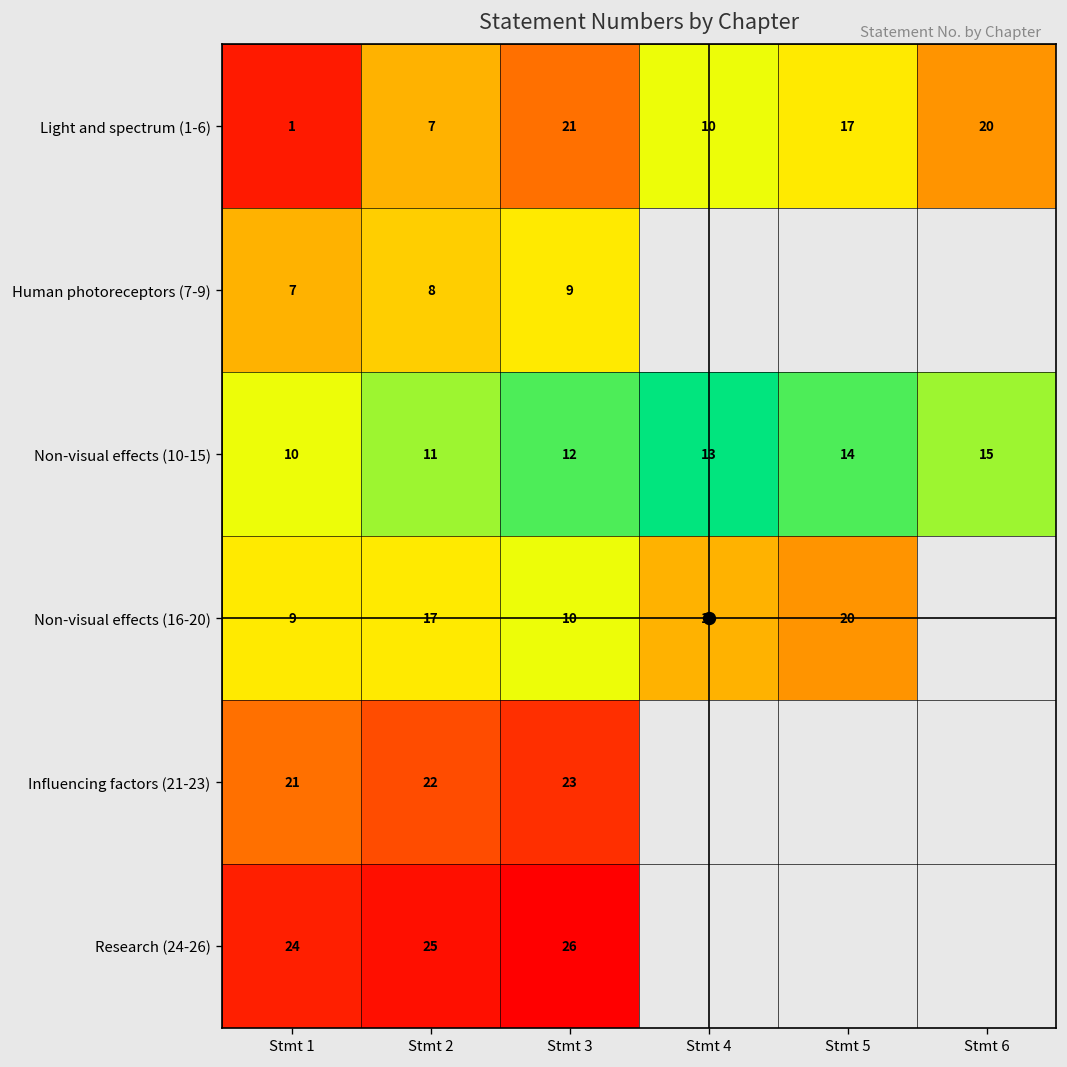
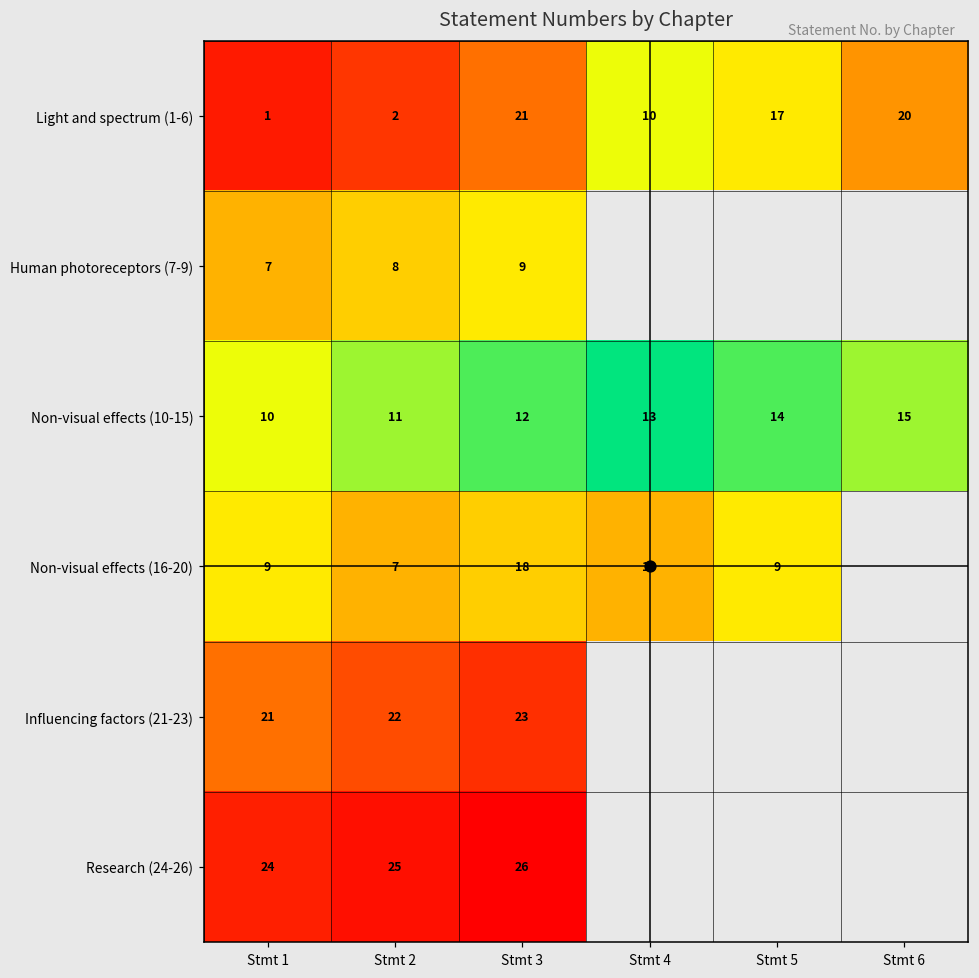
Light and spectrum (1-6), Stmt 2: 7 -> 2
Non-visual effects (16-20), Stmt 2: 17 -> 7
Non-visual effects (16-20), Stmt 3: 10 -> 18
Non-visual effects (16-20), Stmt 5: 20 -> 9
